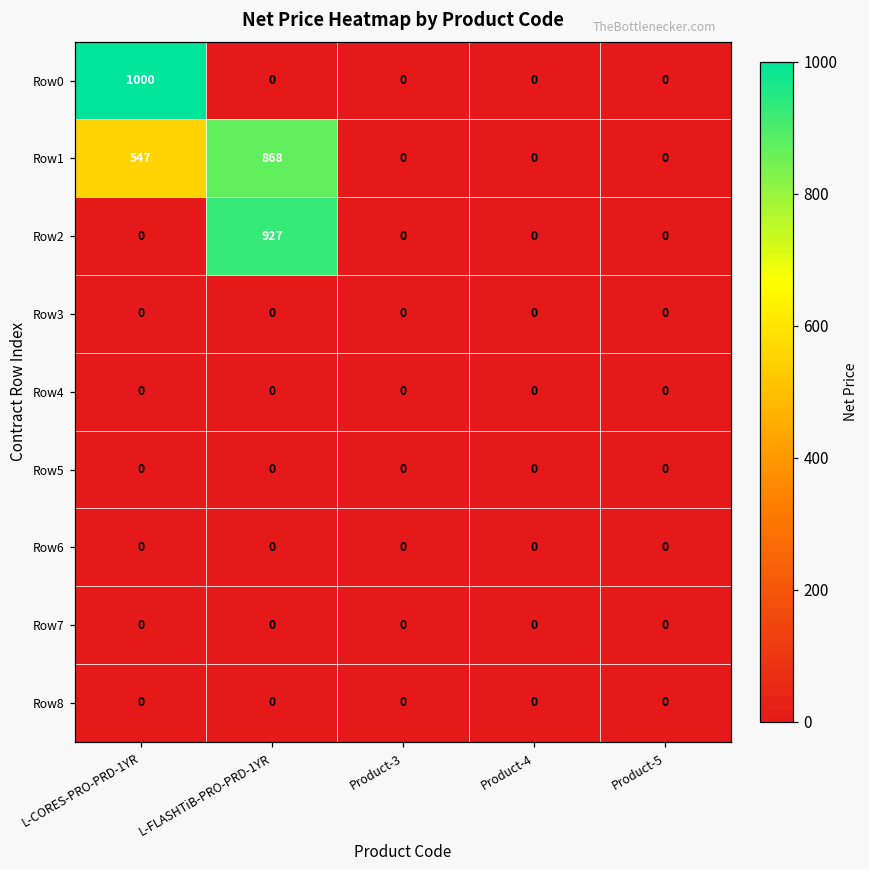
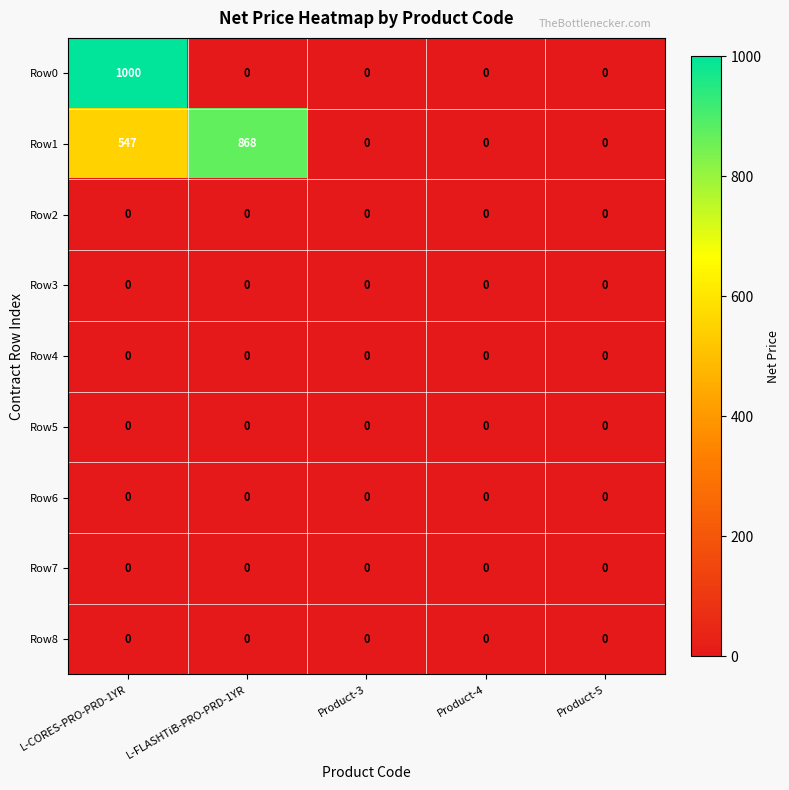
Row2, L-FLASHTiB-PRO-PRD-1YR: 927 -> 0
